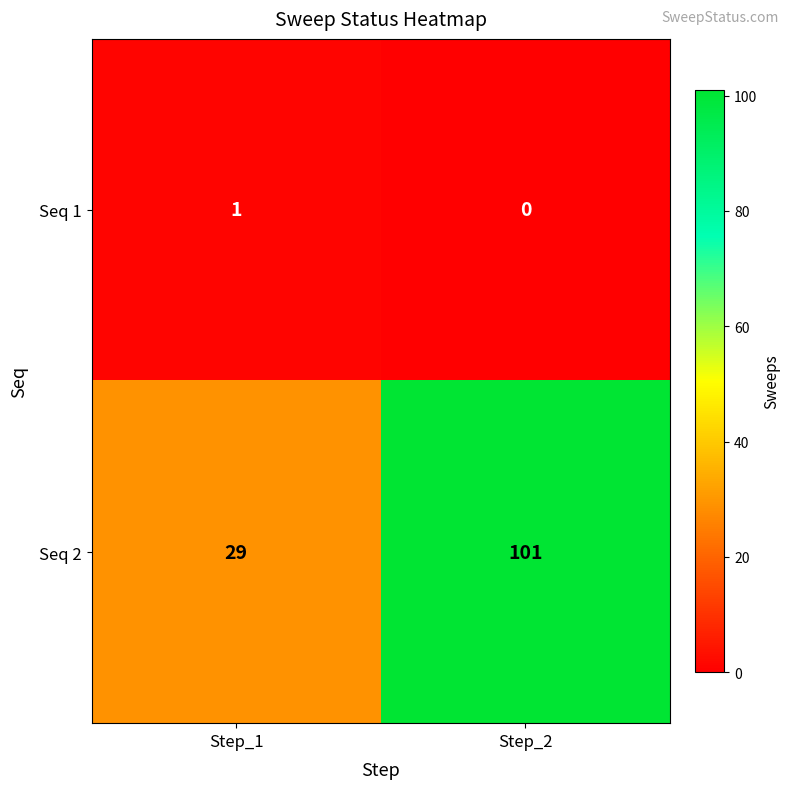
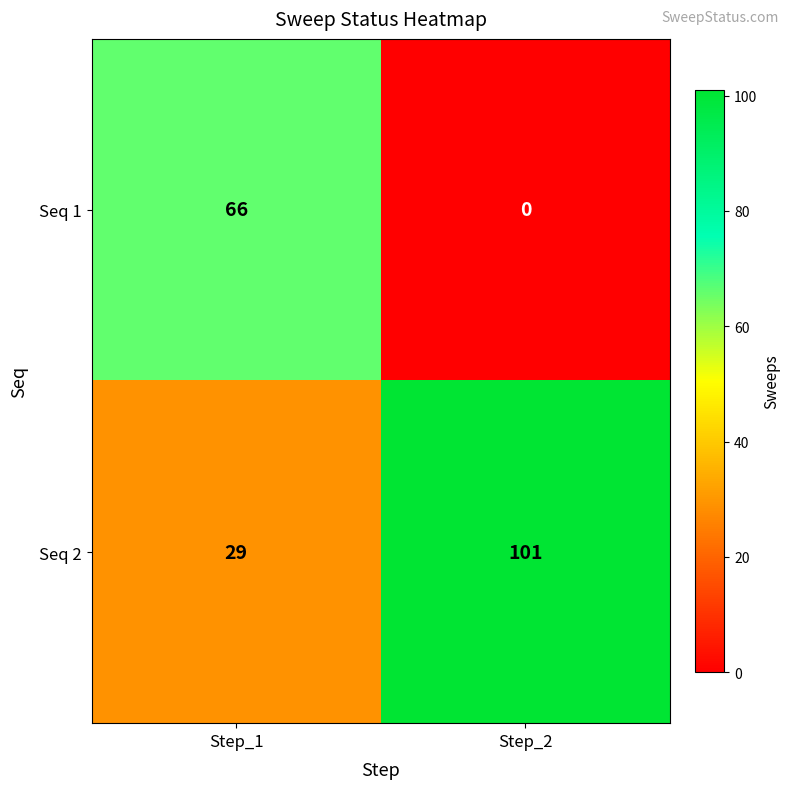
Seq 1, Step_1: 1 -> 66
